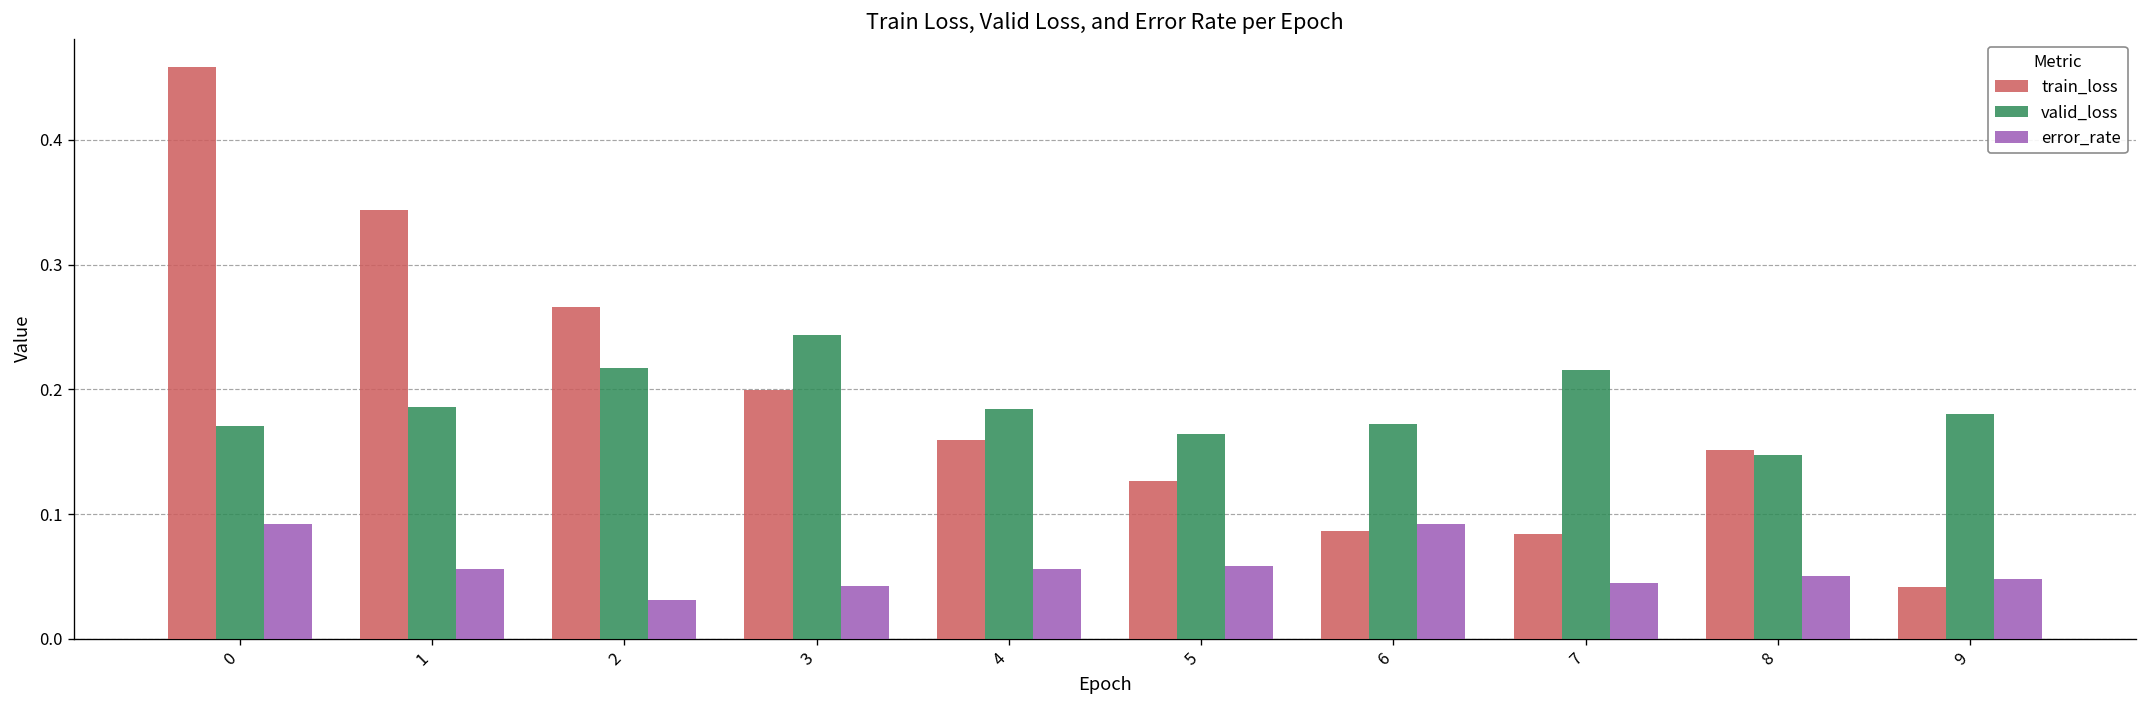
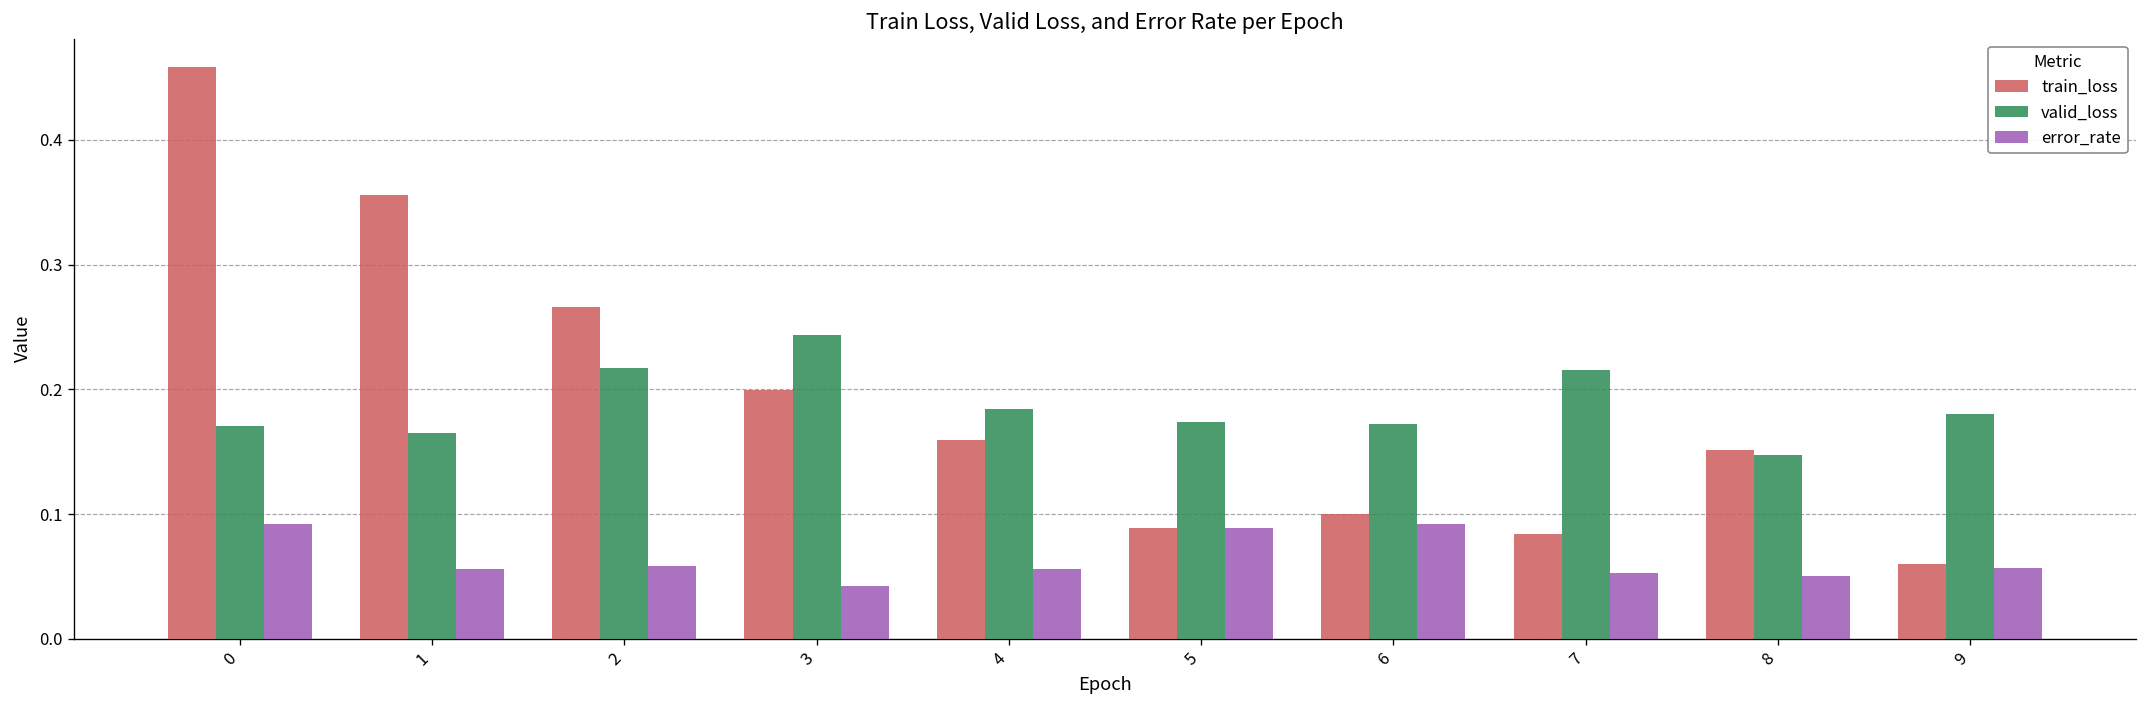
train_loss, 1: 0.344 -> 0.356
valid_loss, 1: 0.186 -> 0.165
error_rate, 2: 0.031 -> 0.058
train_loss, 5: 0.126 -> 0.089
valid_loss, 5: 0.164 -> 0.174
error_rate, 5: 0.058 -> 0.089
train_loss, 6: 0.087 -> 0.100
error_rate, 7: 0.045 -> 0.053
train_loss, 9: 0.042 -> 0.060
error_rate, 9: 0.048 -> 0.057
